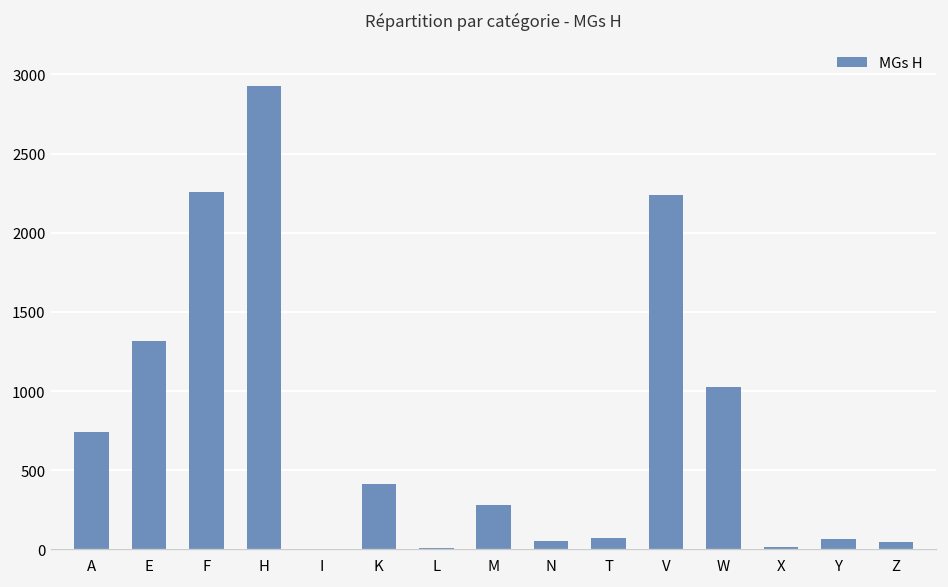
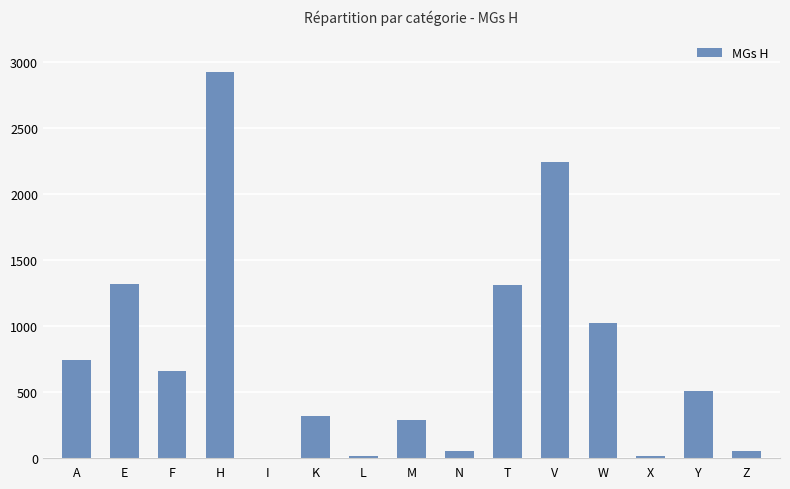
F: 2260 -> 660
K: 410 -> 320
T: 70 -> 1310
Y: 60 -> 510
